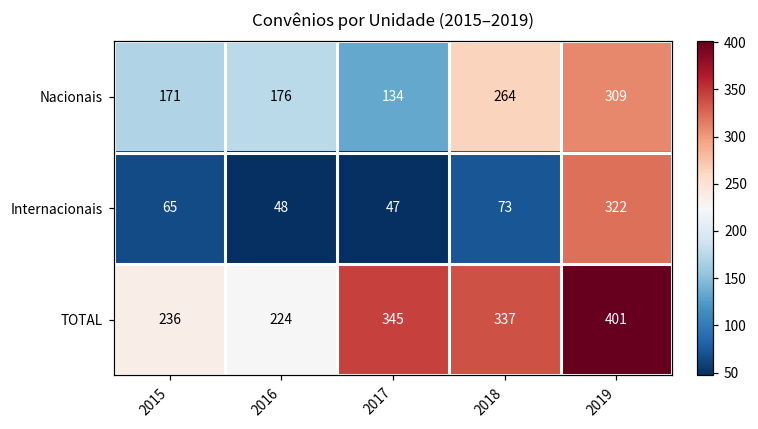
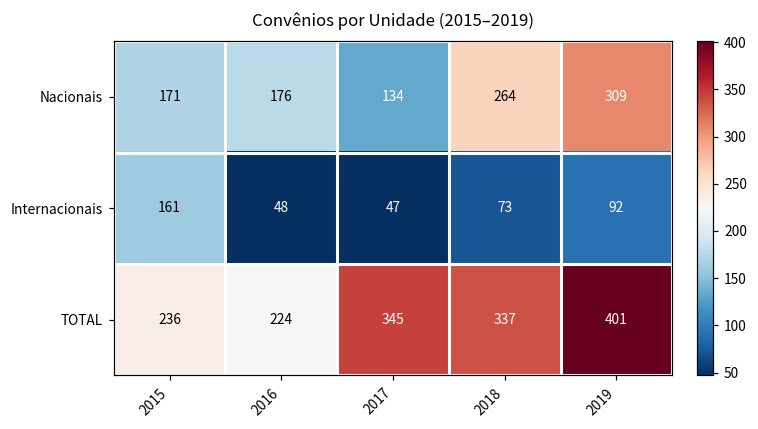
Internacionais, 2015: 65 -> 161
Internacionais, 2019: 322 -> 92
